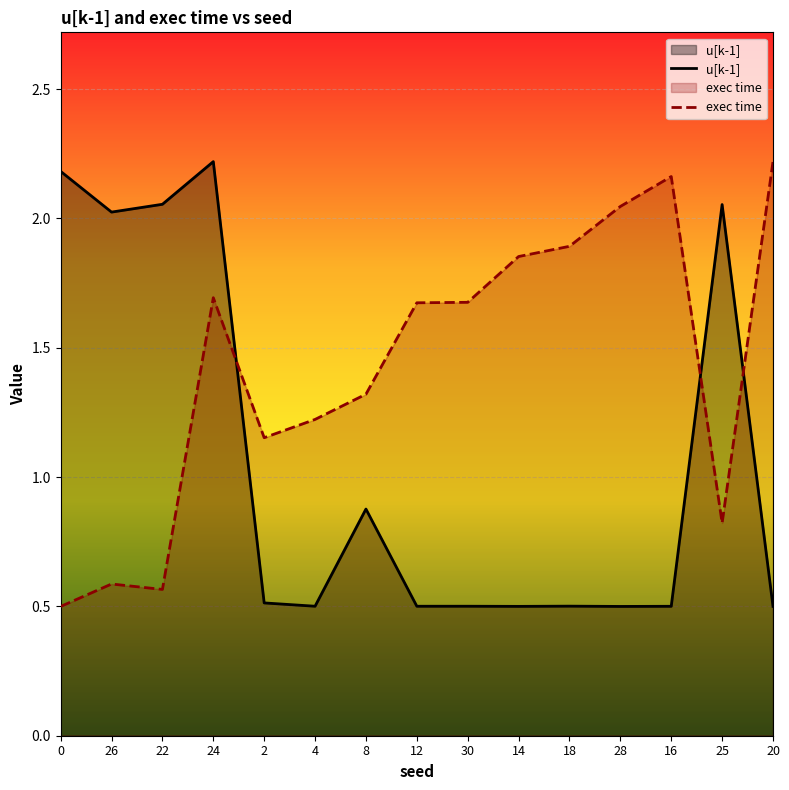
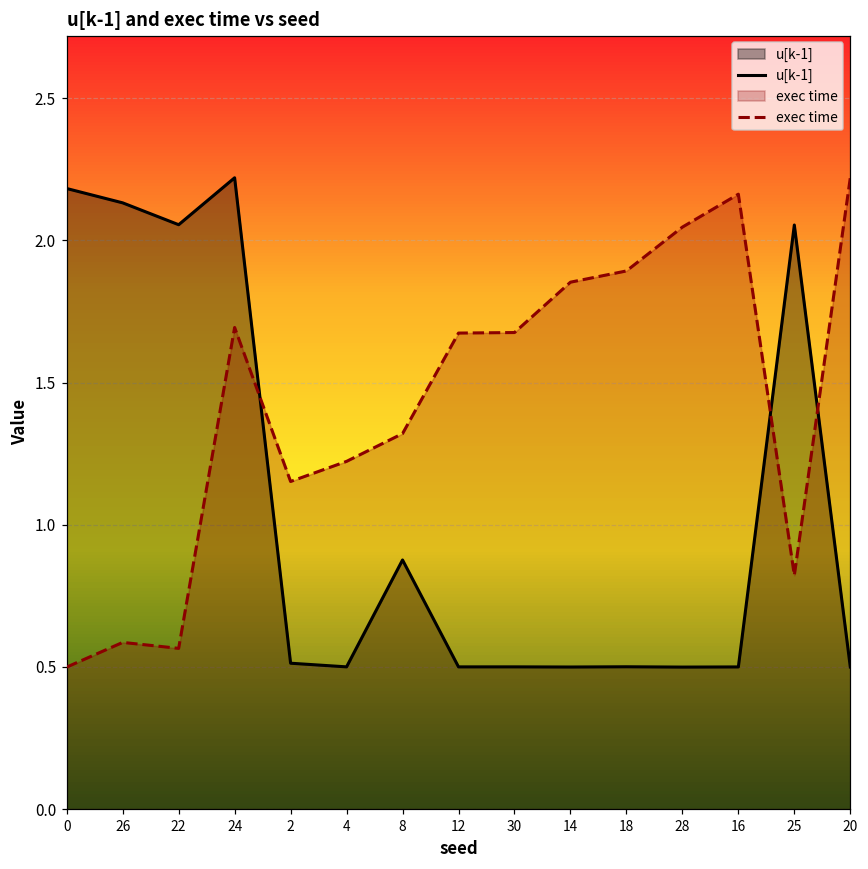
u[k-1], 26: 2.02 -> 2.13
